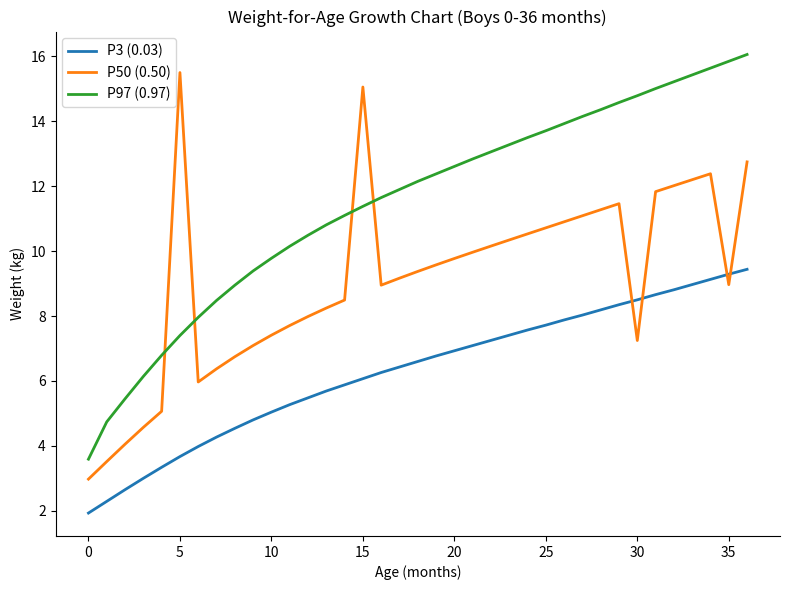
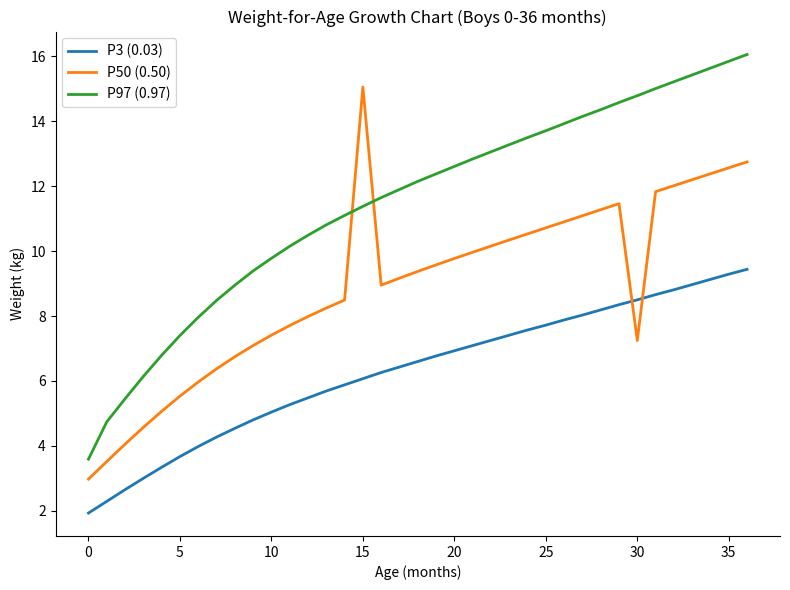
P50 (0.50), 5: 15.5 -> 5.5
P50 (0.50), 35: 9.0 -> 12.6
